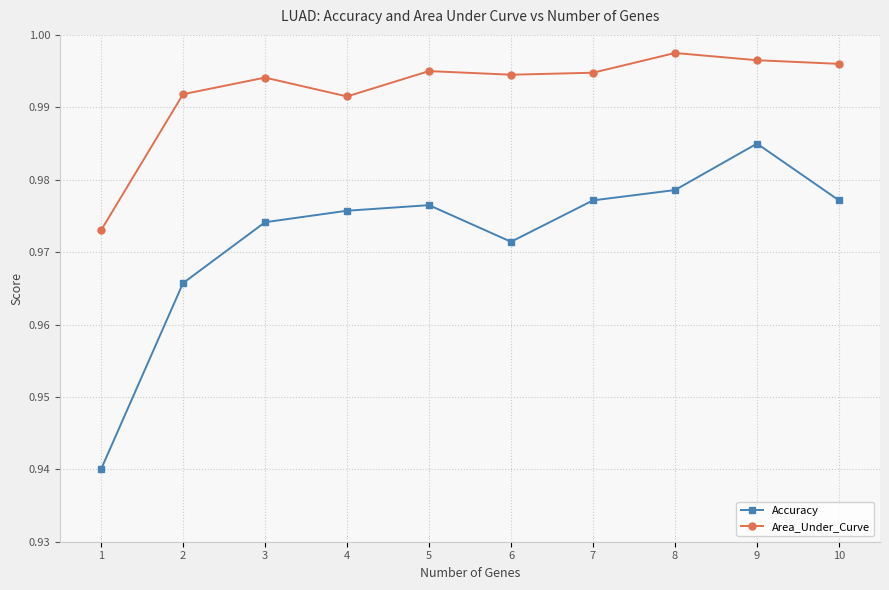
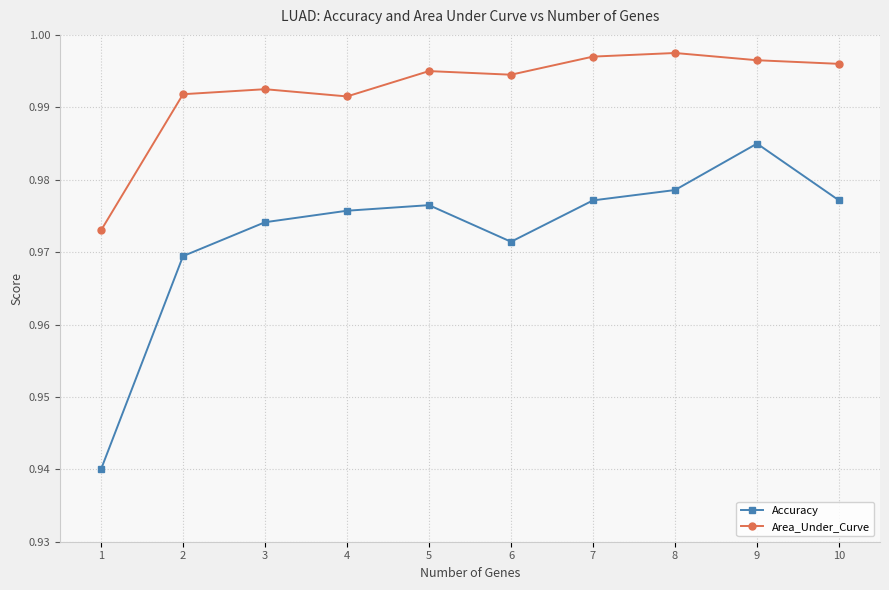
Accuracy, 2: 0.966 -> 0.969
Area_Under_Curve, 3: 0.994 -> 0.993
Area_Under_Curve, 7: 0.995 -> 0.997
